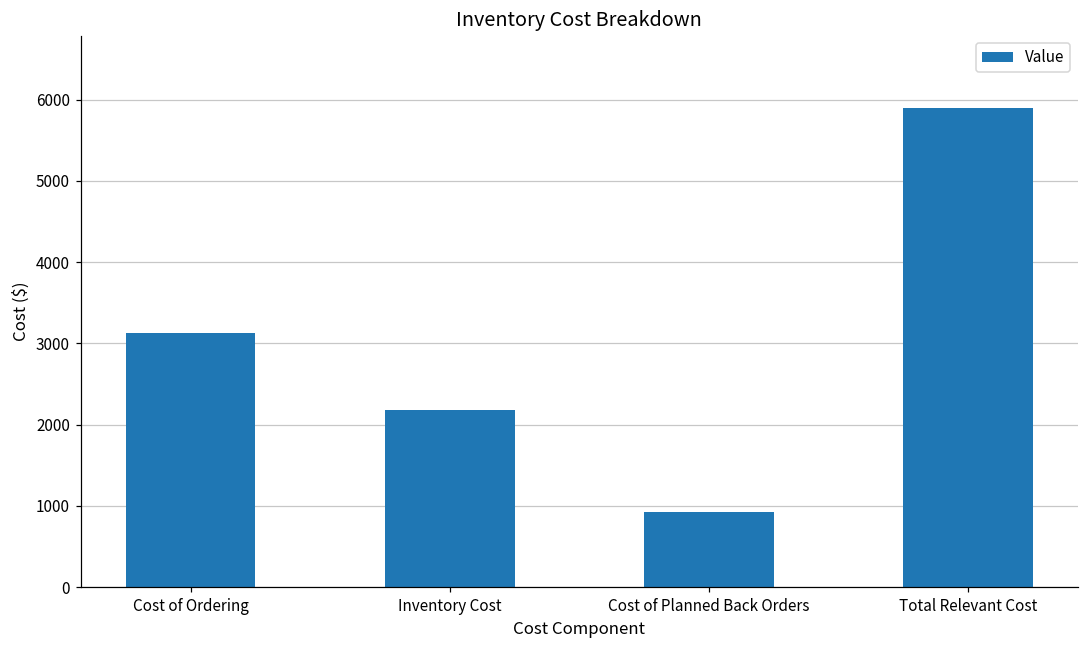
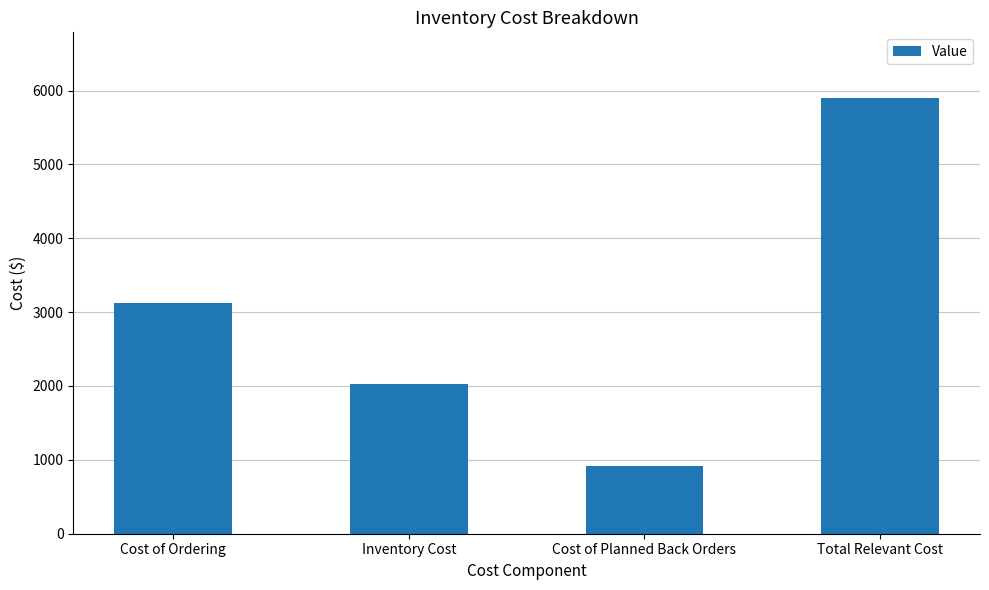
Inventory Cost: 2200 -> 2000
